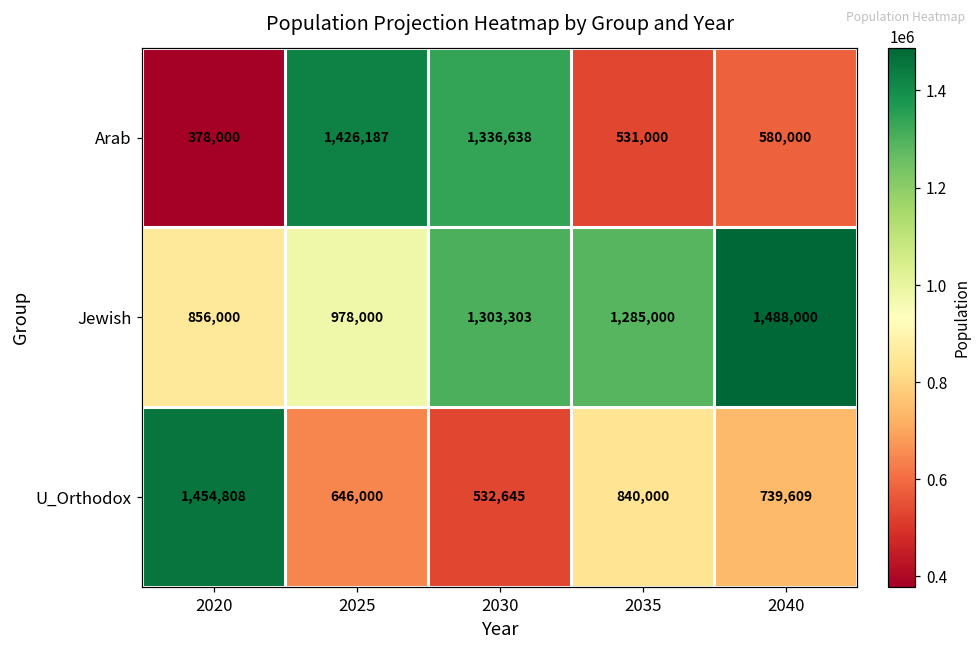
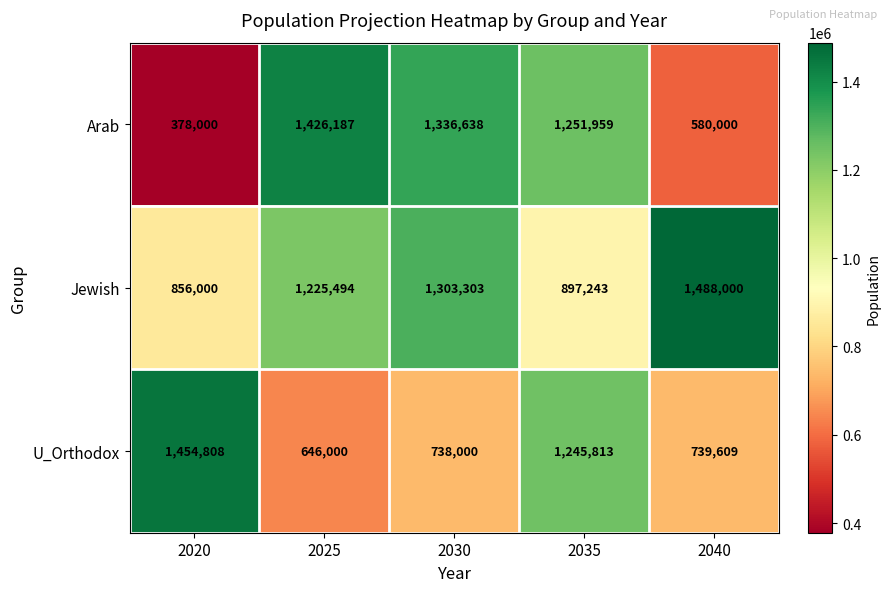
Arab, 2035: 531,000 -> 1,251,959
Jewish, 2025: 978,000 -> 1,225,494
Jewish, 2035: 1,285,000 -> 897,243
U_Orthodox, 2030: 532,645 -> 738,000
U_Orthodox, 2035: 840,000 -> 1,245,813
